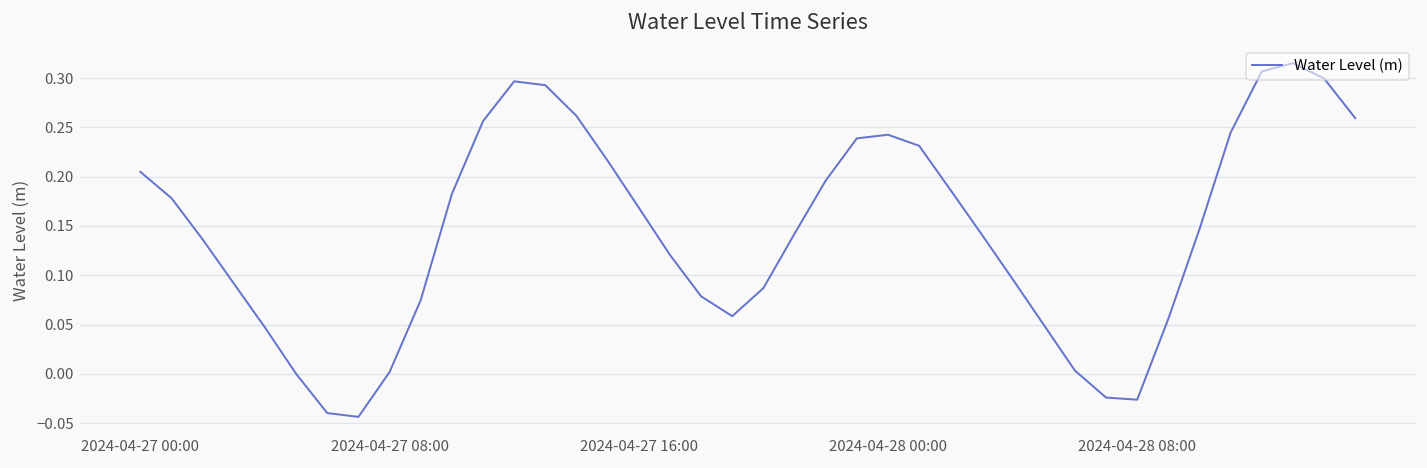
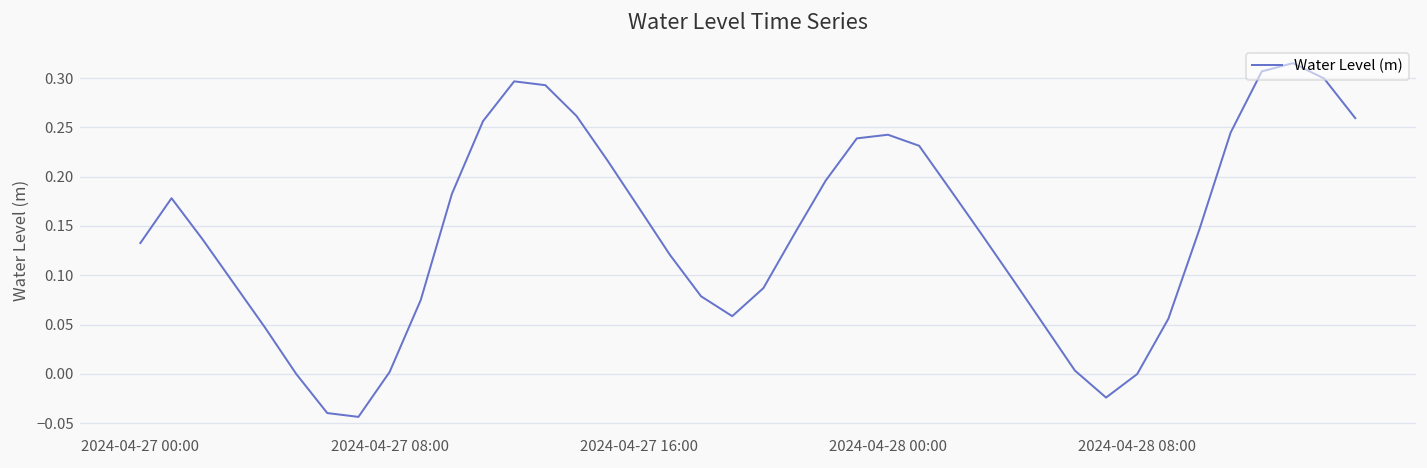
2024-04-27 00:00: 0.20 -> 0.13
2024-04-28 08:00: -0.03 -> 0.00
